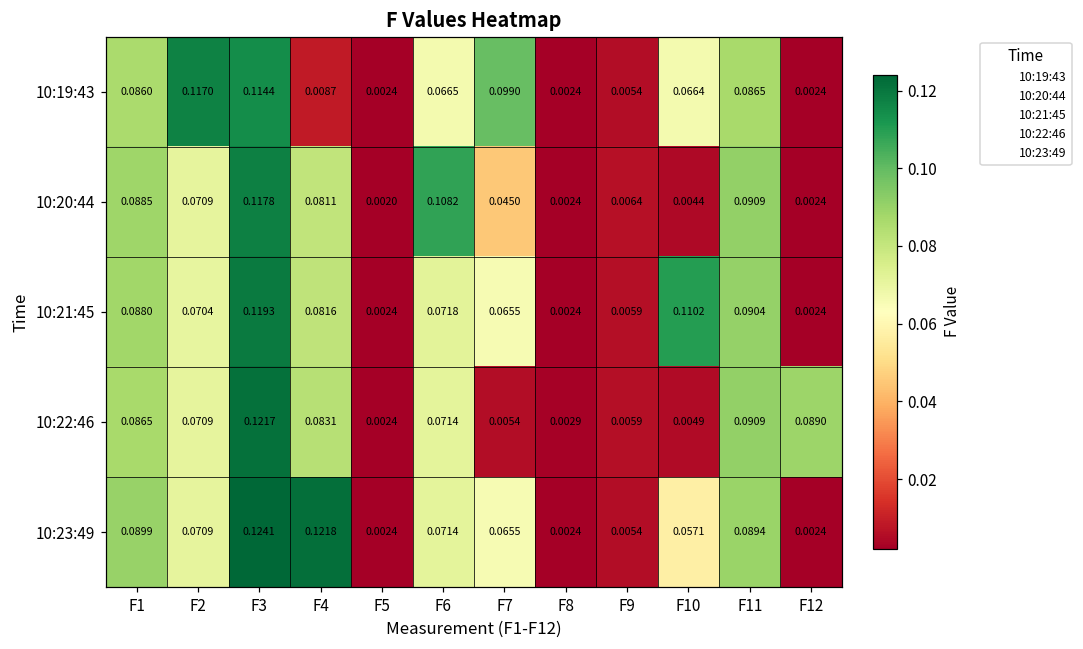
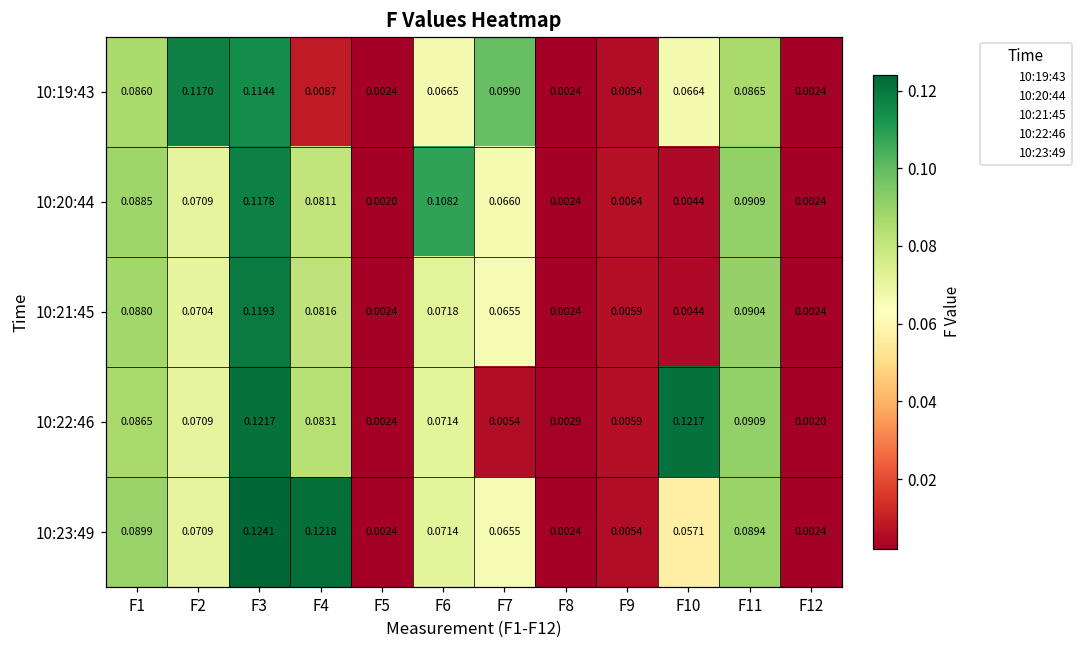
10:20:44, F7: 0.0450 -> 0.0660
10:21:45, F10: 0.1102 -> 0.0044
10:22:46, F10: 0.0049 -> 0.1217
10:22:46, F12: 0.0890 -> 0.0020
